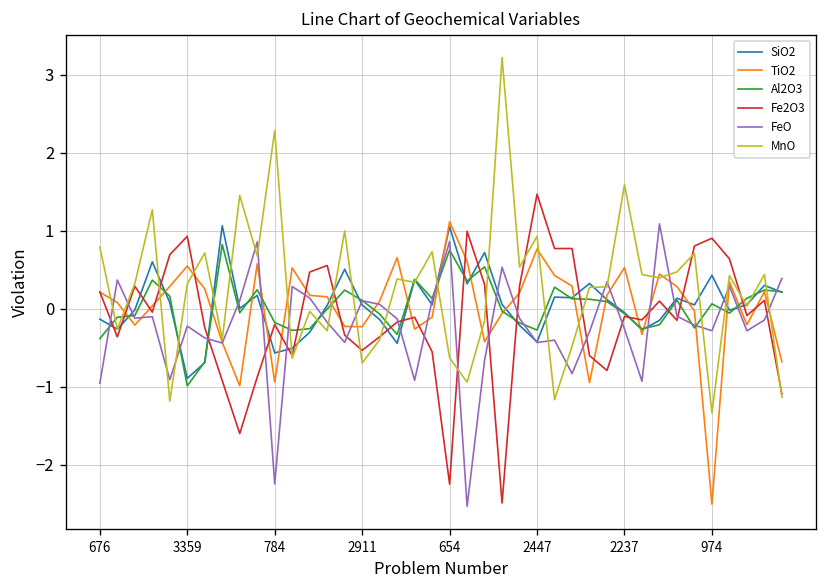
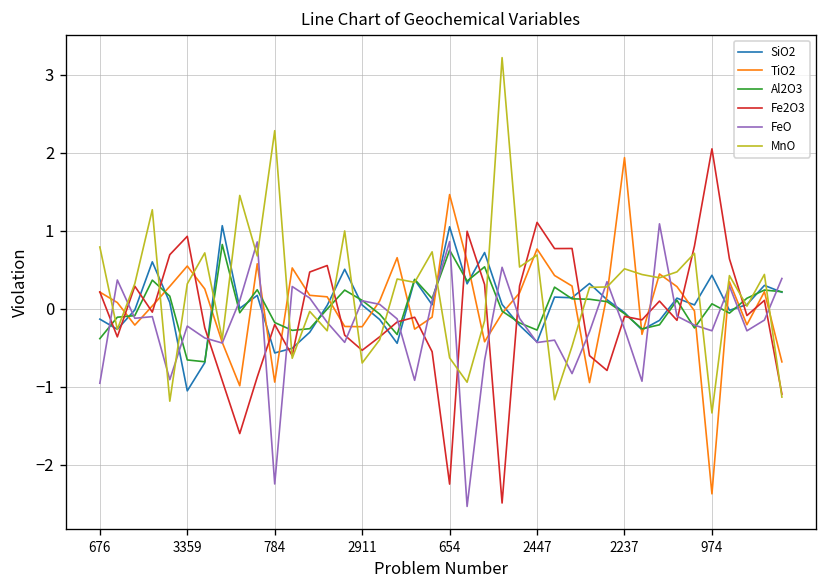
SiO2, 3359: -0.9 -> -1.1
Al2O3, 3359: -1.0 -> -0.7
TiO2, 654: 1.1 -> 1.5
Fe2O3, 2447: 1.5 -> 1.1
MnO, 2447: 0.9 -> 0.7
TiO2, 2237: 0.5 -> 1.9
MnO, 2237: 1.6 -> 0.5
TiO2, 974: -2.5 -> -2.4
Fe2O3, 974: 0.9 -> 2.1
